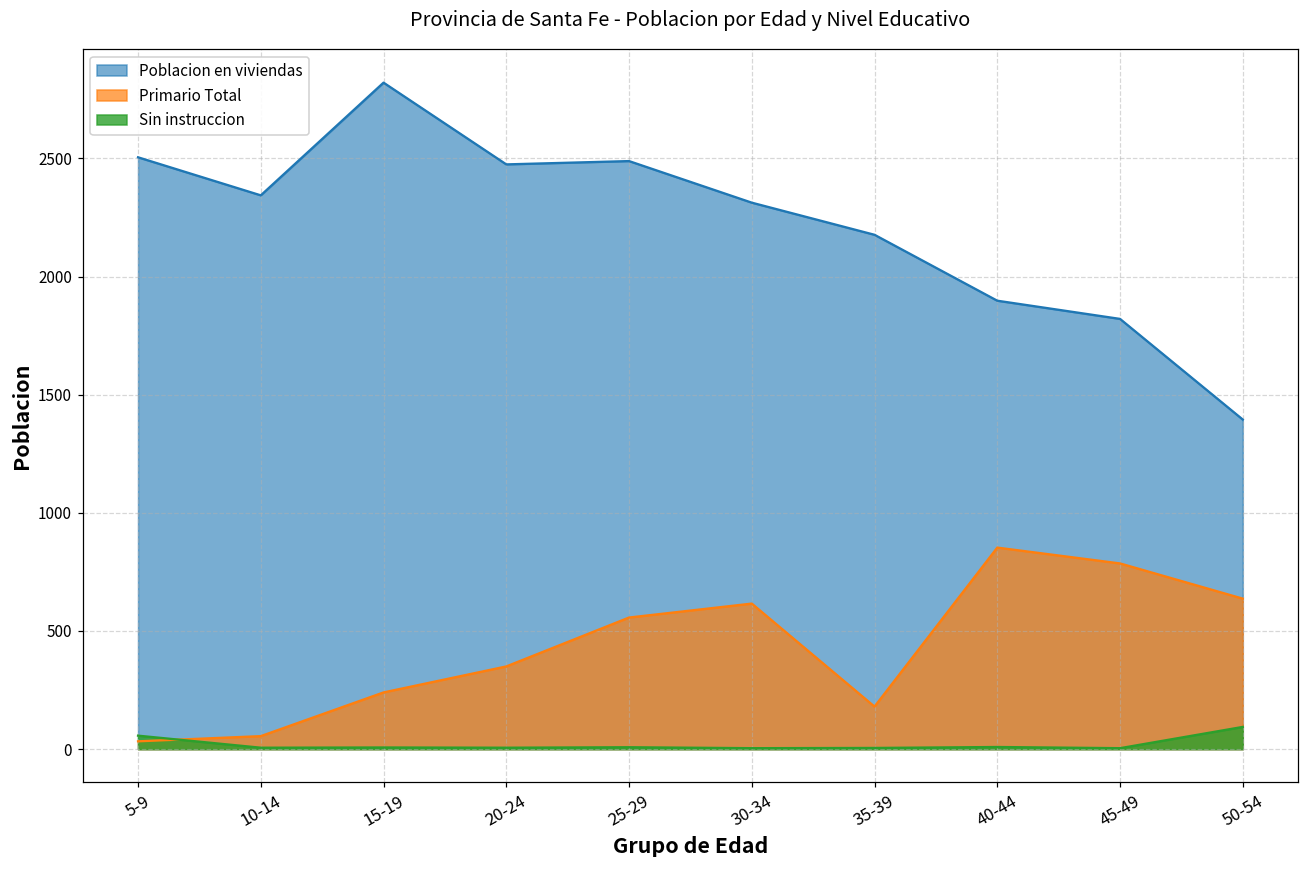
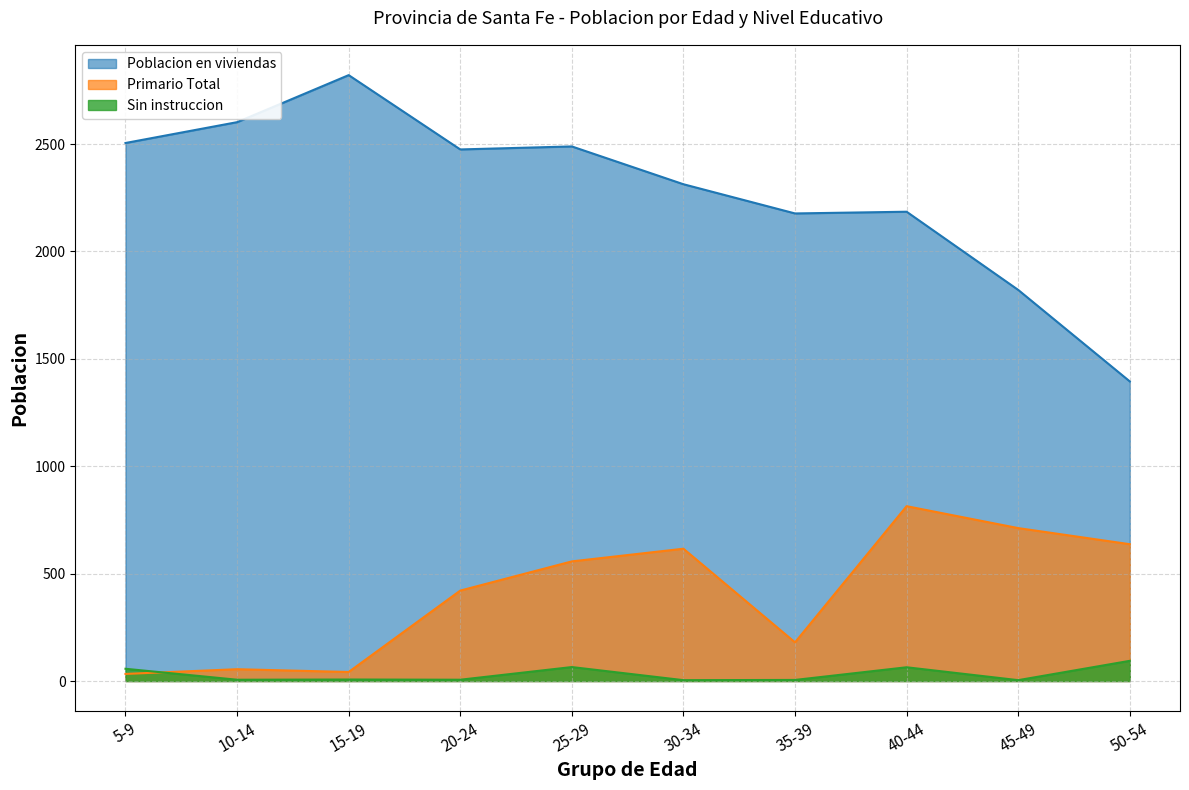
Poblacion en viviendas, 10-14: 2340 -> 2600
Primario Total, 15-19: 240 -> 40
Primario Total, 20-24: 350 -> 420
Sin instruccion, 25-29: 10 -> 70
Poblacion en viviendas, 40-44: 1900 -> 2190
Primario Total, 40-44: 850 -> 810
Sin instruccion, 40-44: 10 -> 60
Primario Total, 45-49: 790 -> 710
